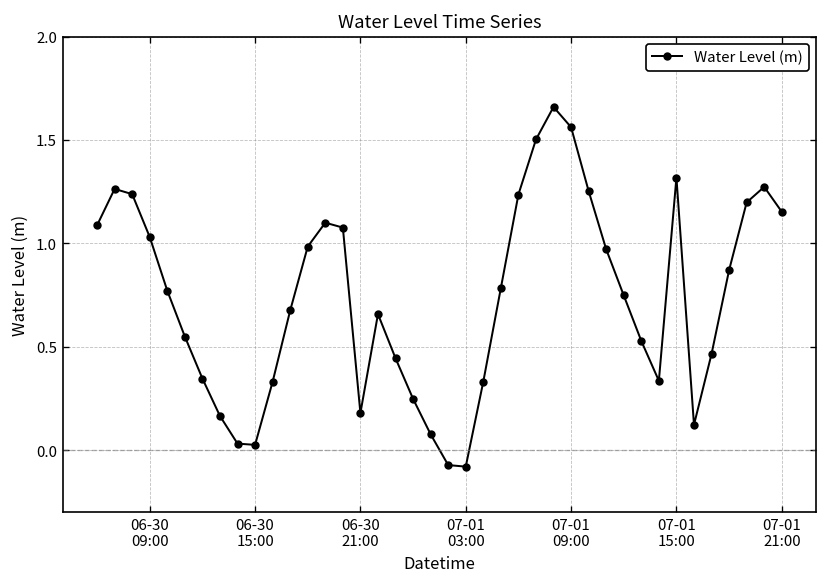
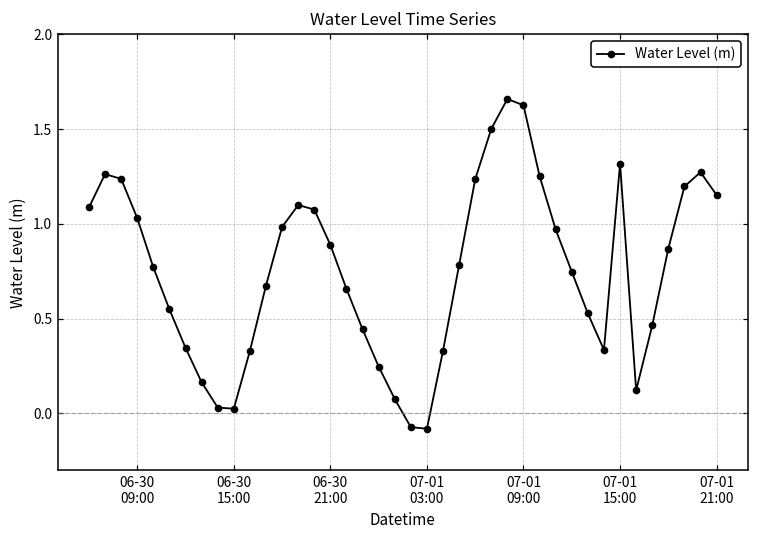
06-30 21:00: 0.18 -> 0.89
07-01 09:00: 1.56 -> 1.63
